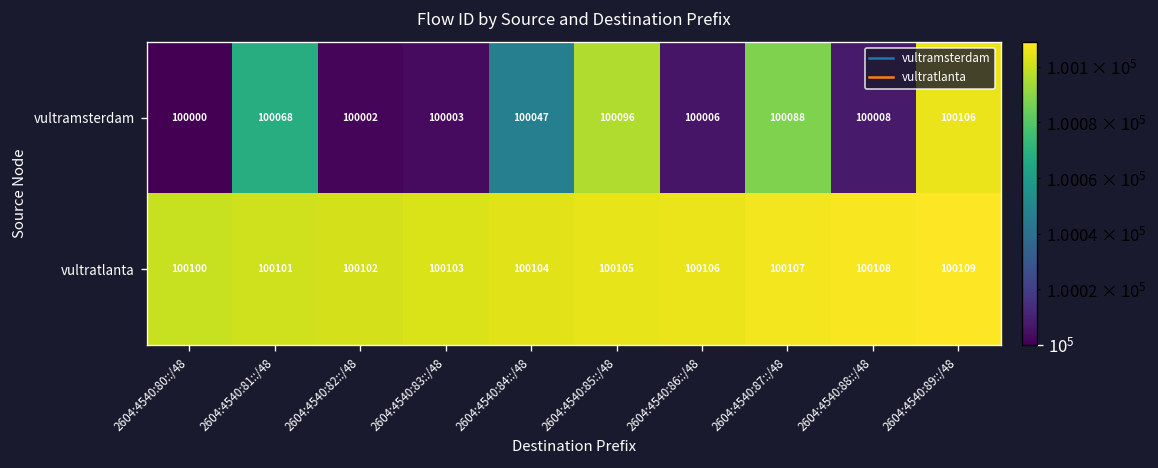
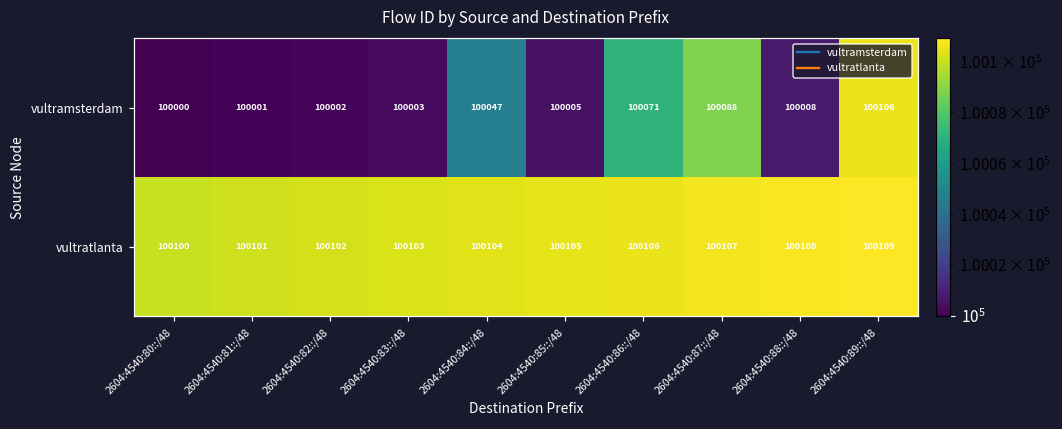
vultramsterdam, 2604:4540:81::/48: 100068 -> 100001
vultramsterdam, 2604:4540:85::/48: 100096 -> 100005
vultramsterdam, 2604:4540:86::/48: 100006 -> 100071
